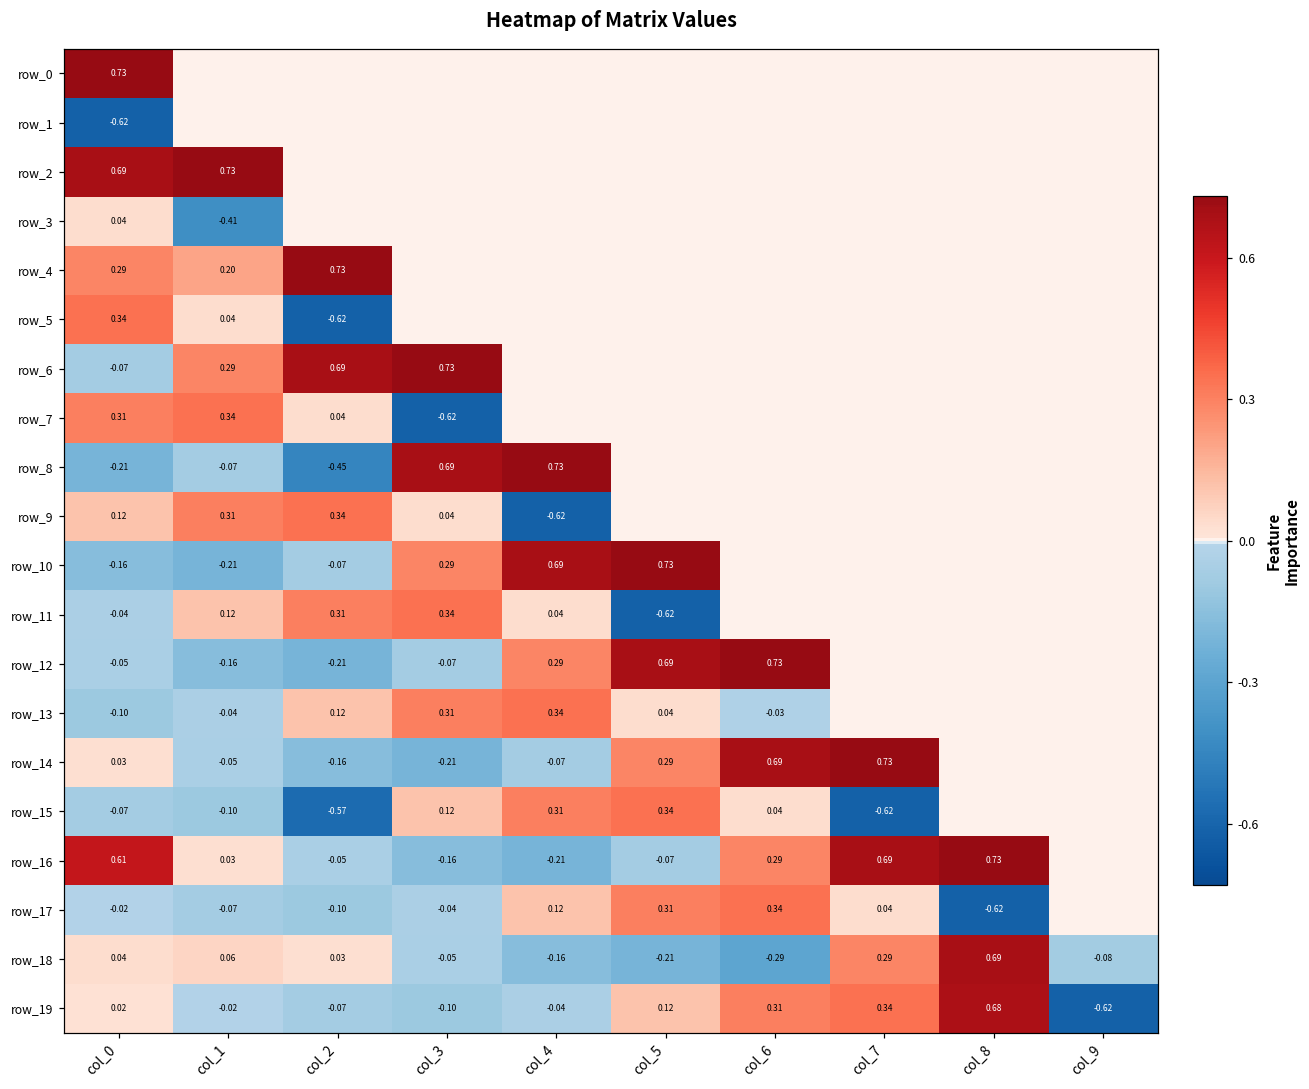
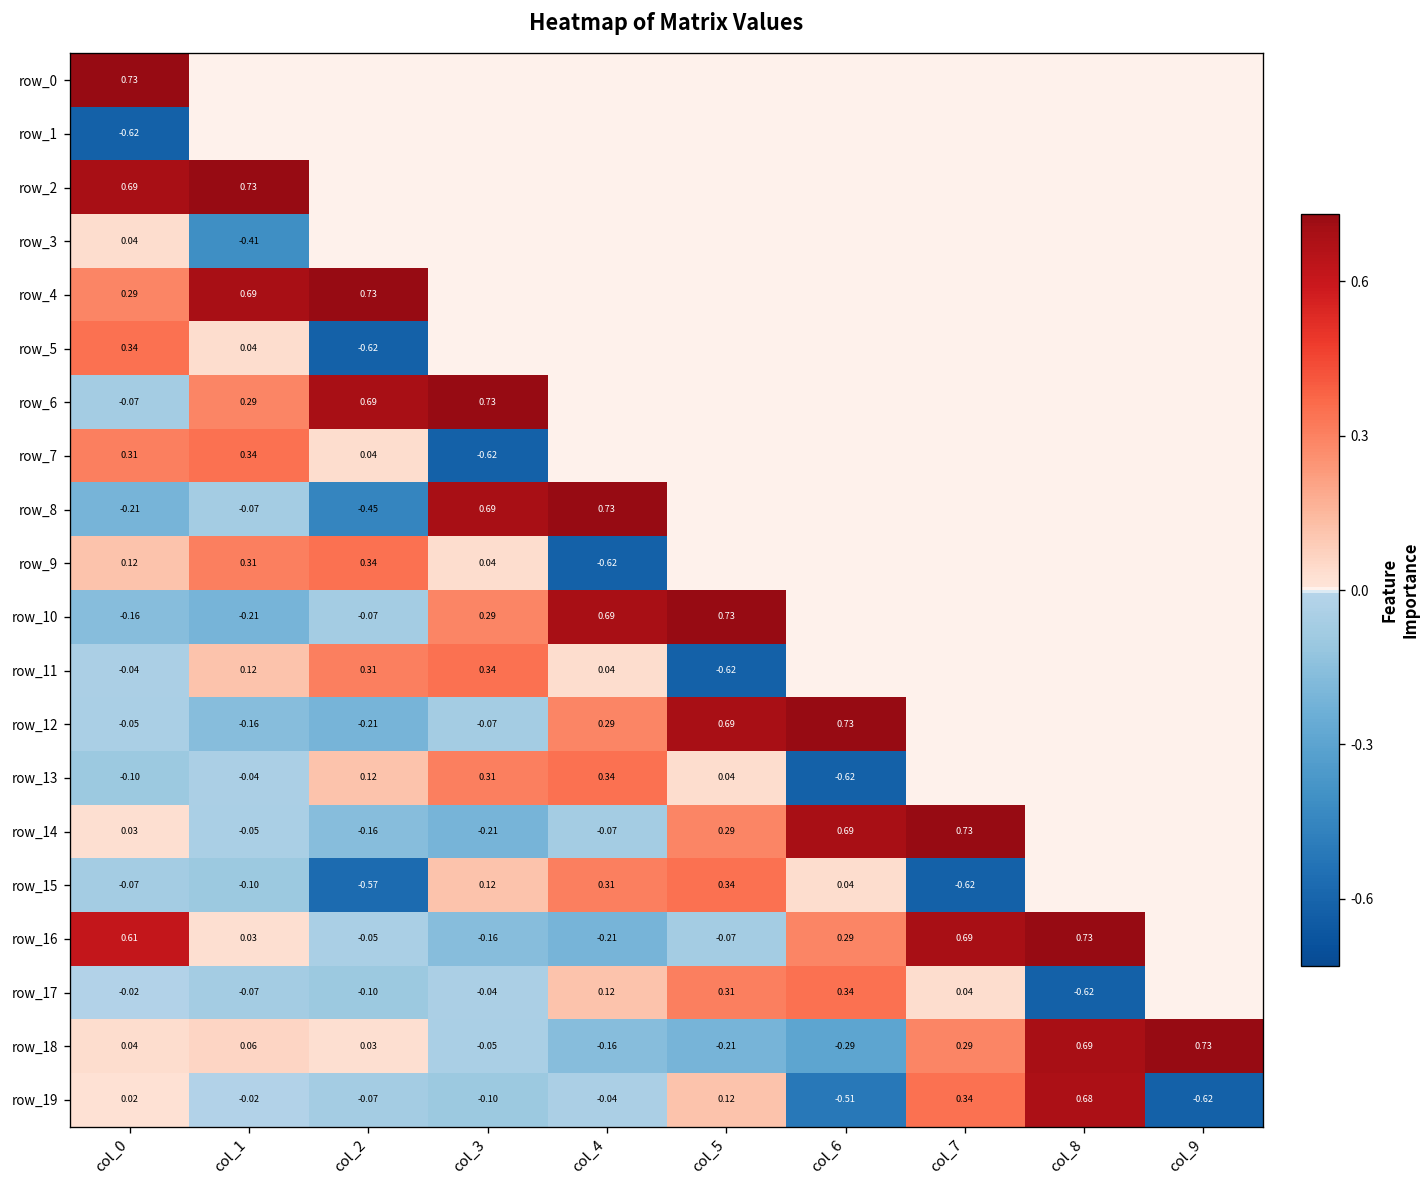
row_4, col_1: 0.20 -> 0.69
row_13, col_6: -0.03 -> -0.62
row_18, col_9: -0.08 -> 0.73
row_19, col_6: 0.31 -> -0.51
